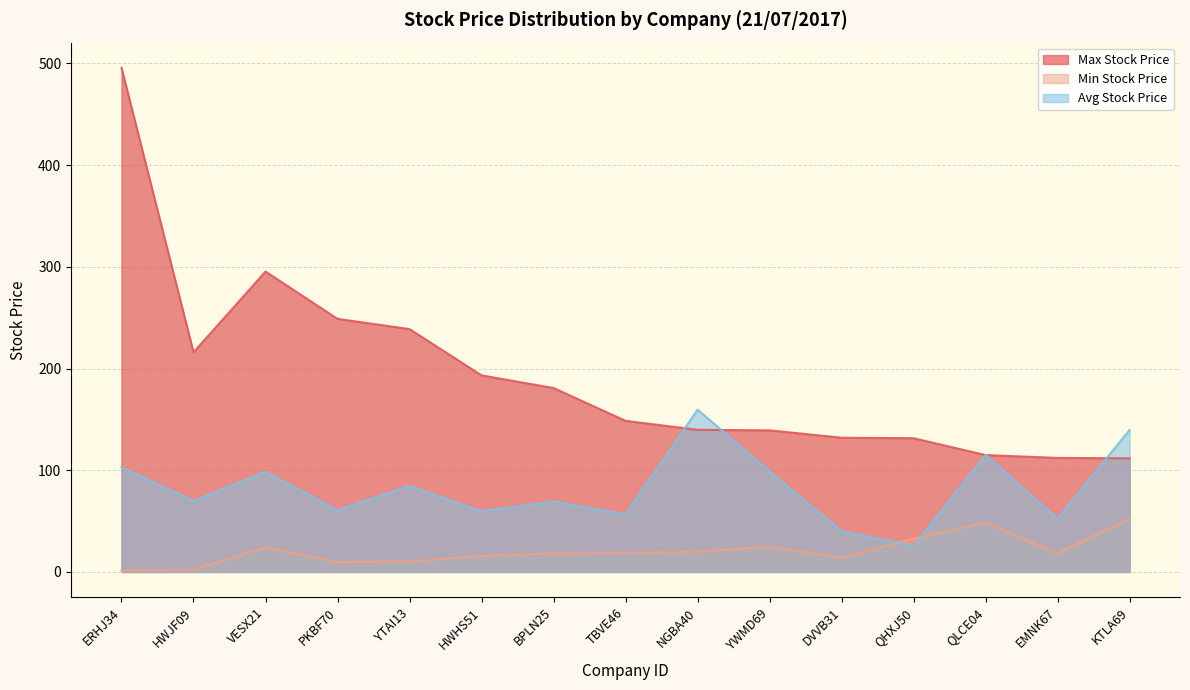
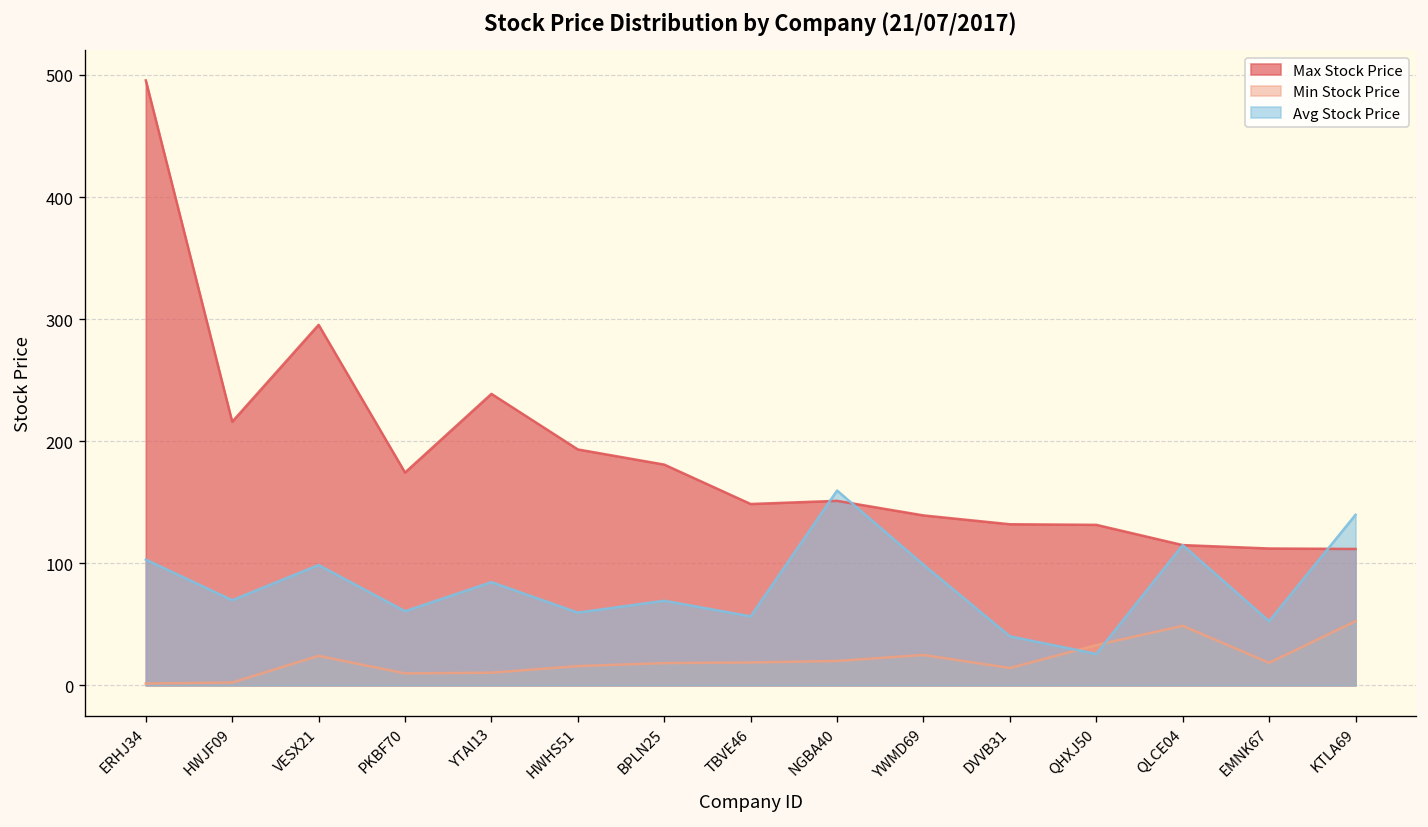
Max Stock Price, PKBF70: 249 -> 174
Max Stock Price, NGBA40: 140 -> 151
